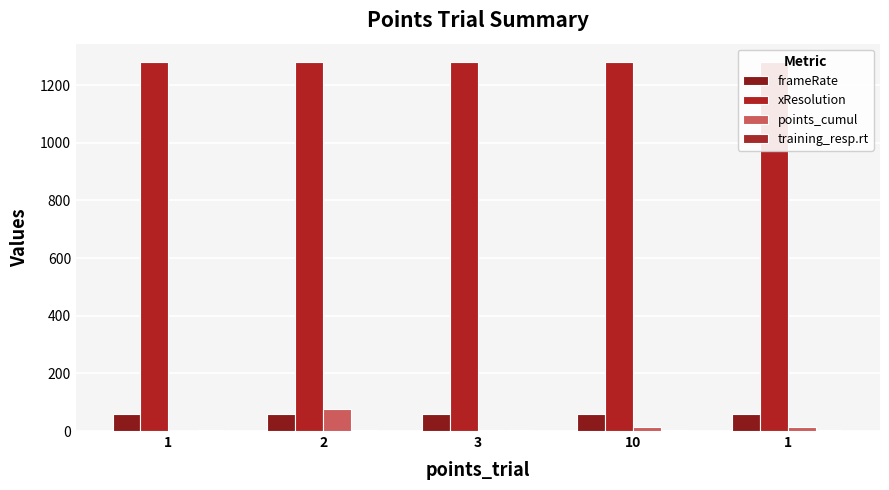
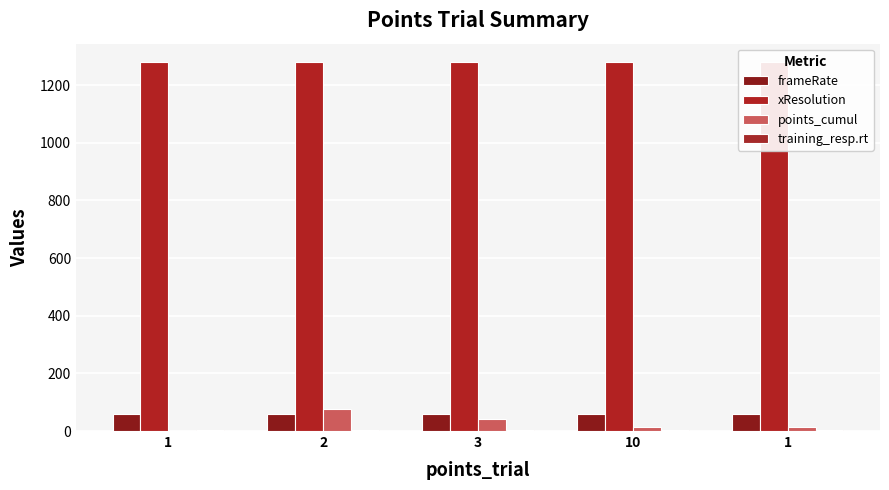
points_cumul, 3: 0 -> 40
